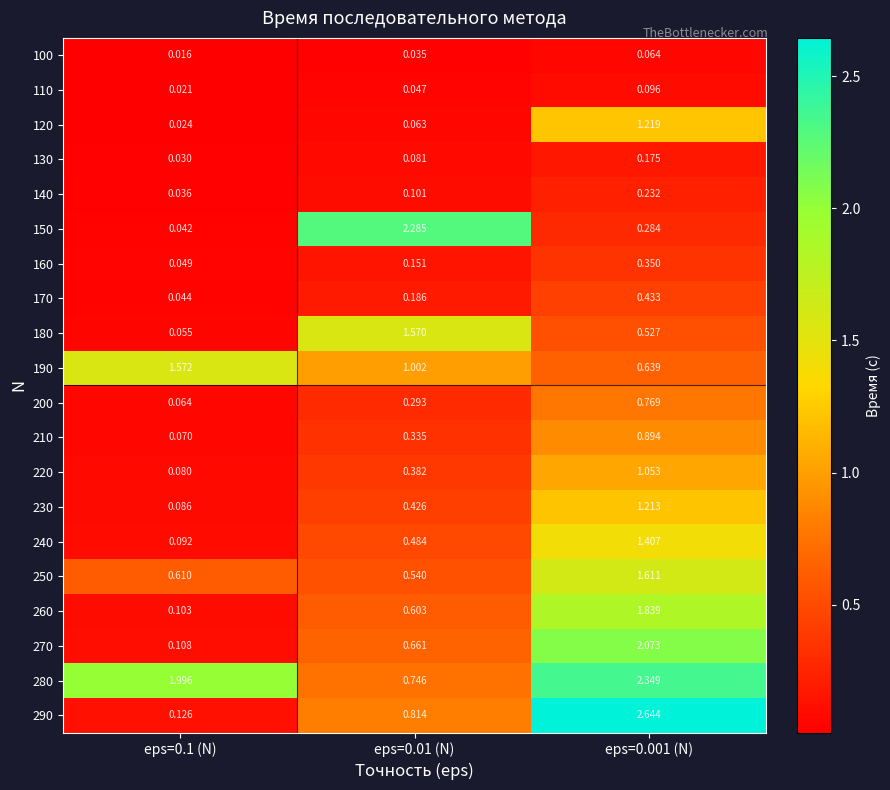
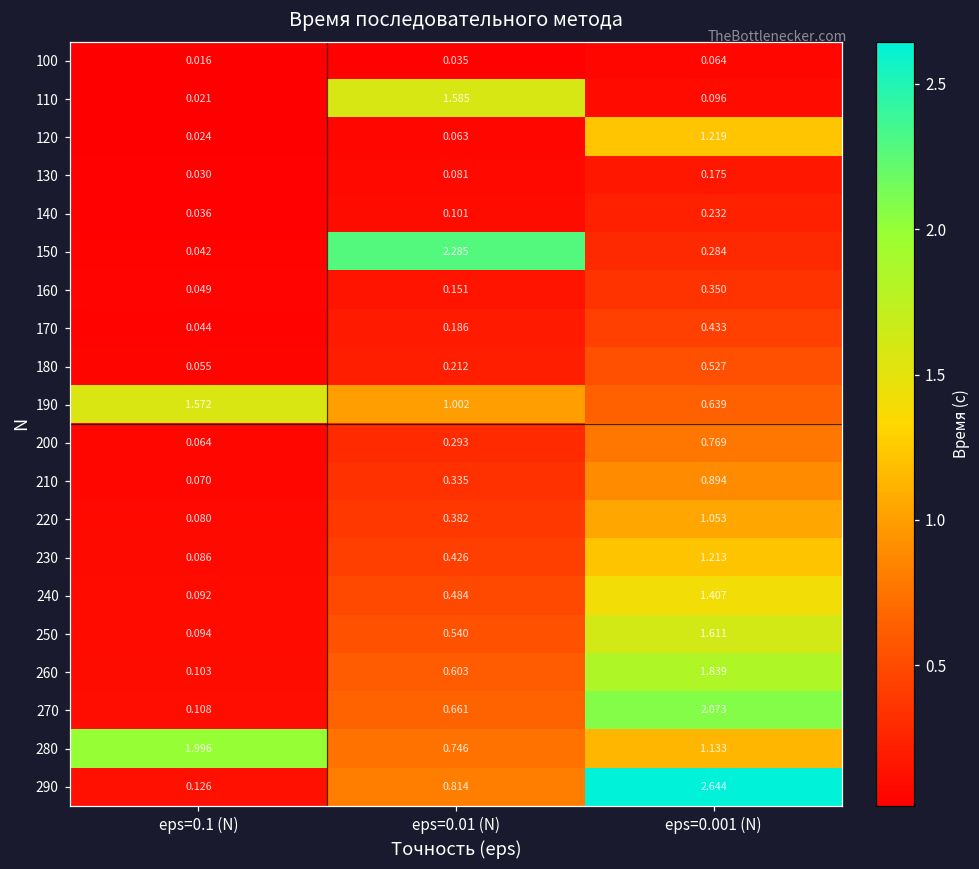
110, eps=0.01 (N): 0.047 -> 1.585
180, eps=0.01 (N): 1.570 -> 0.212
250, eps=0.1 (N): 0.610 -> 0.094
280, eps=0.001 (N): 2.349 -> 1.133
